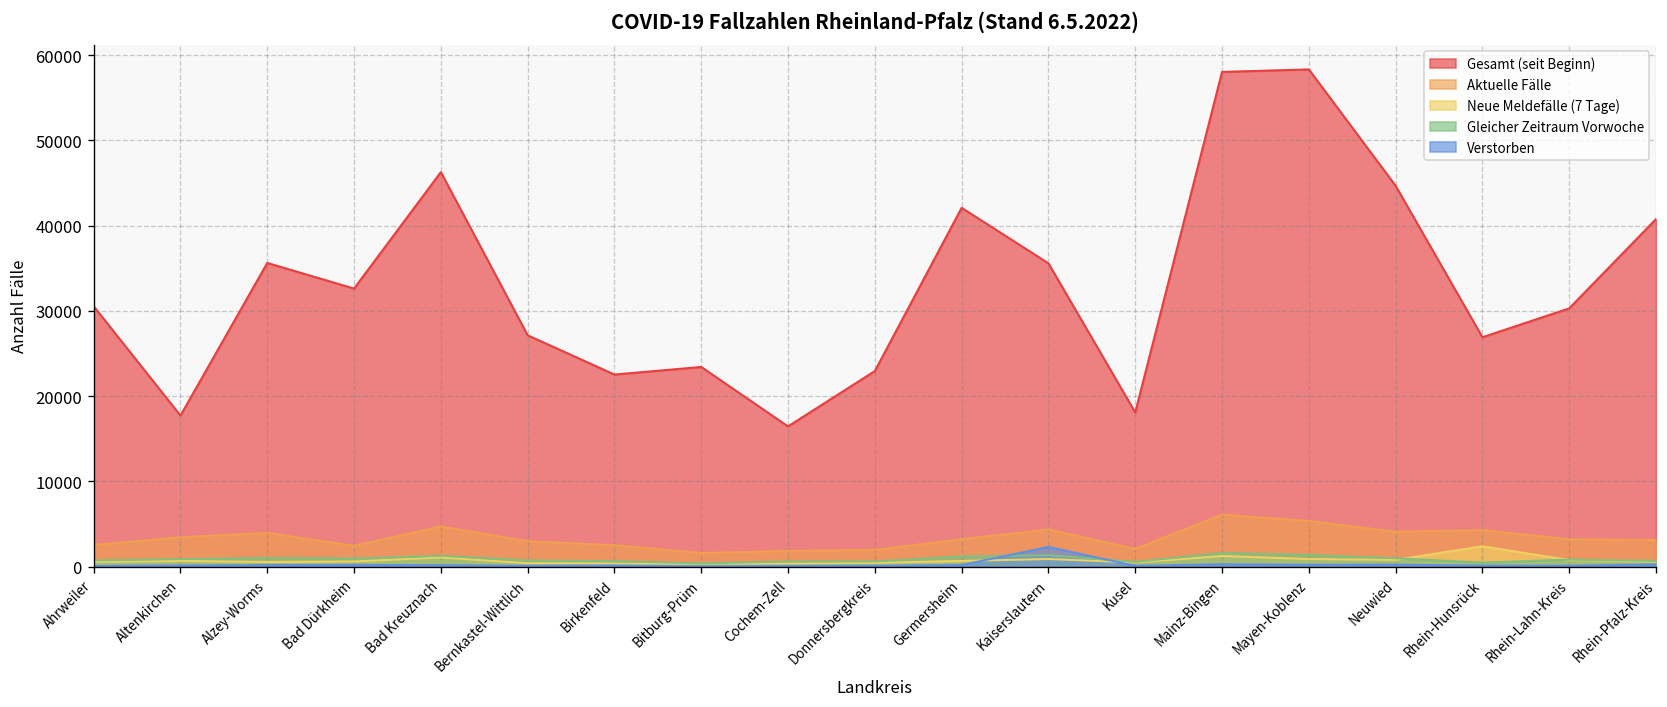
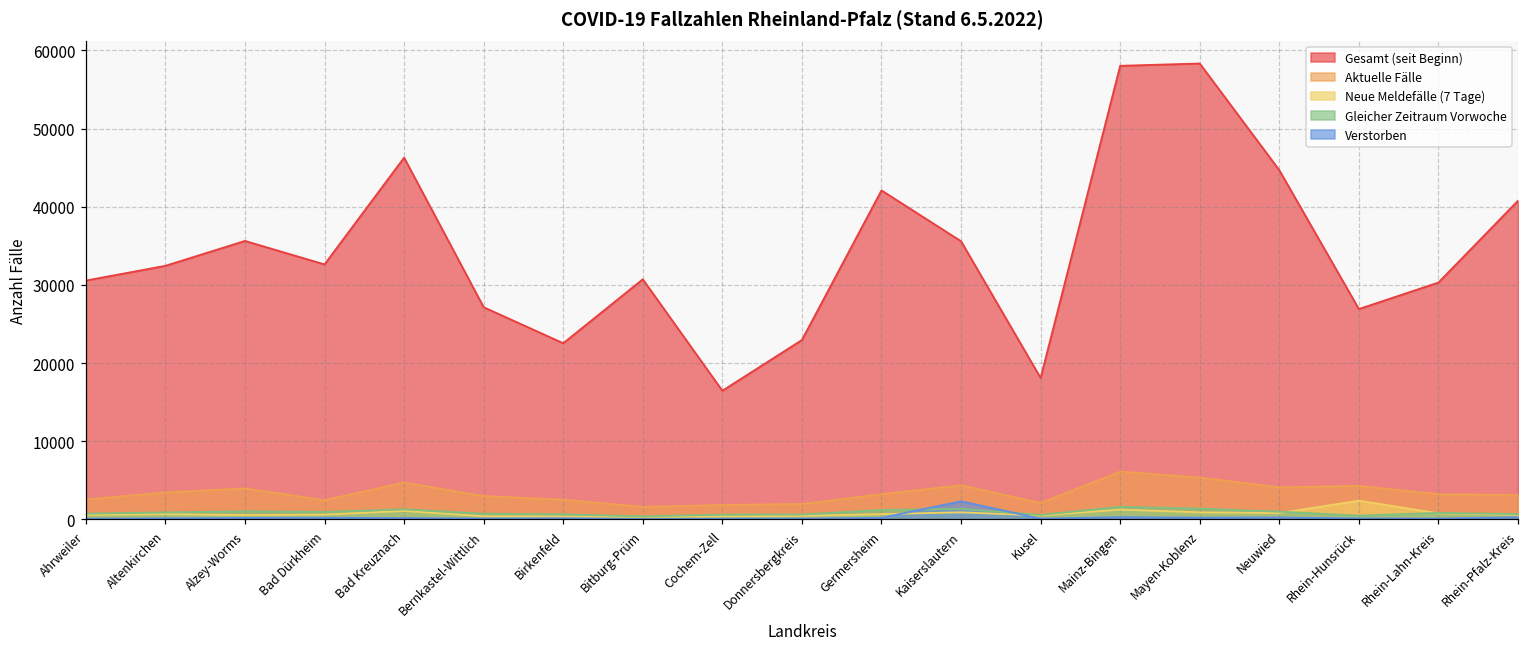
Gesamt (seit Beginn), Altenkirchen: 18000 -> 32000
Gesamt (seit Beginn), Bitburg-Prüm: 23000 -> 31000
